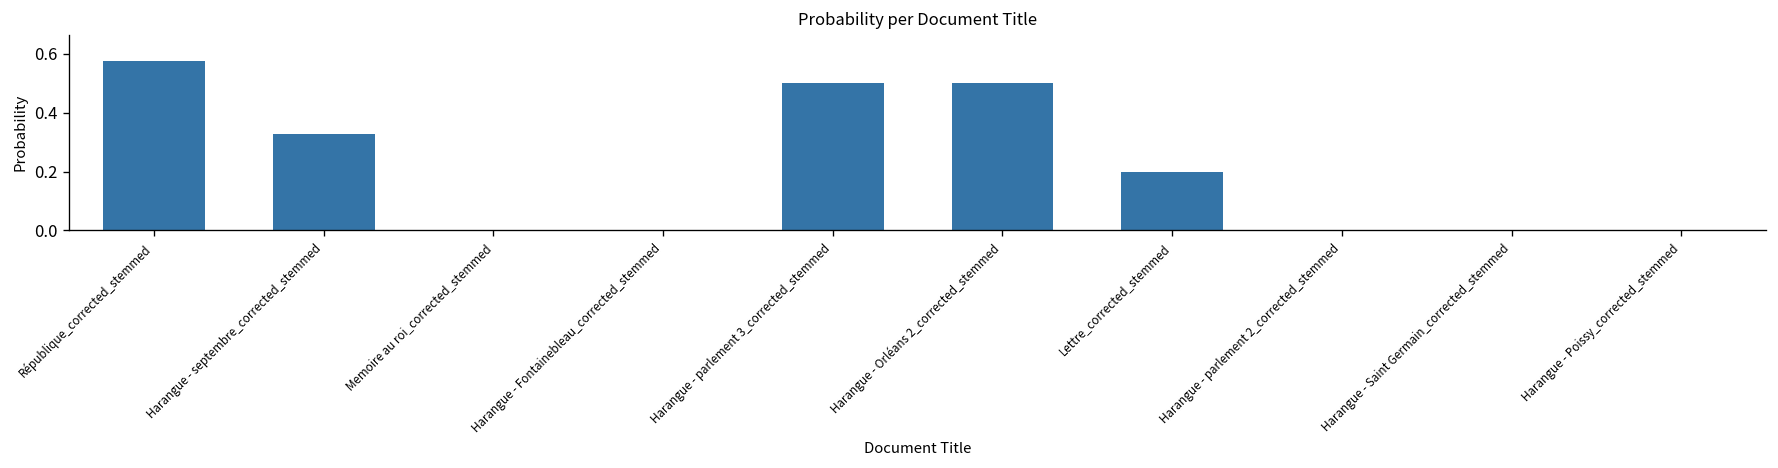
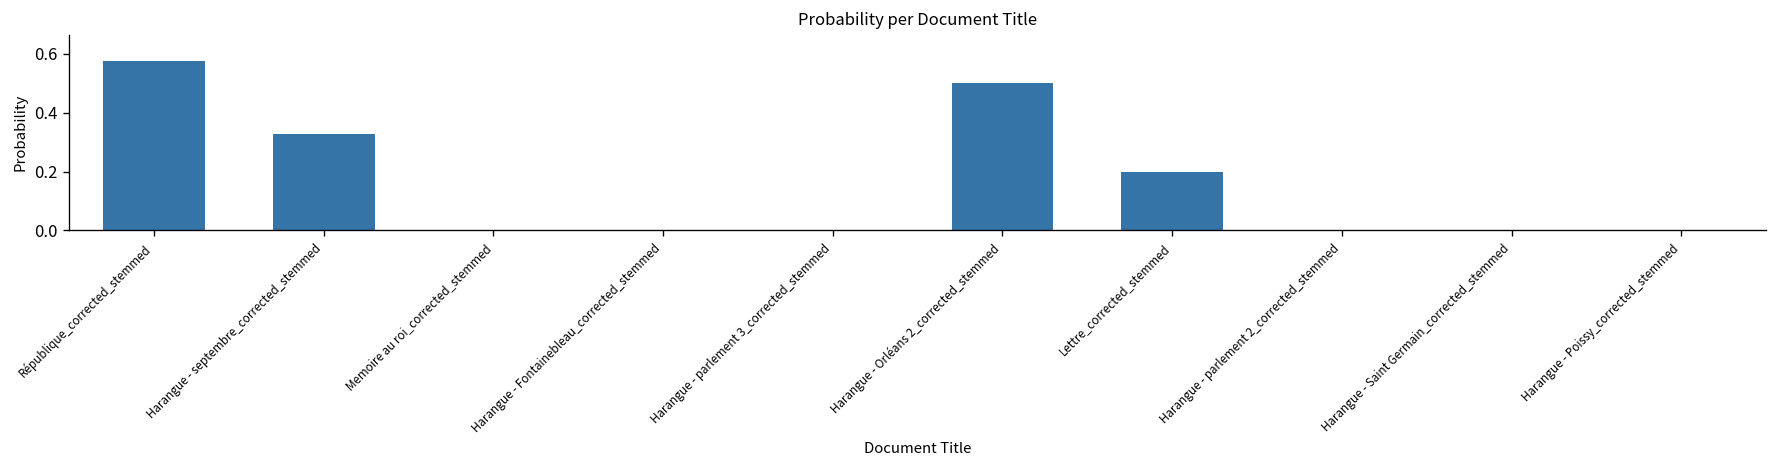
Harangue - parlement 3_corrected_stemmed: 0.5 -> 0.0
